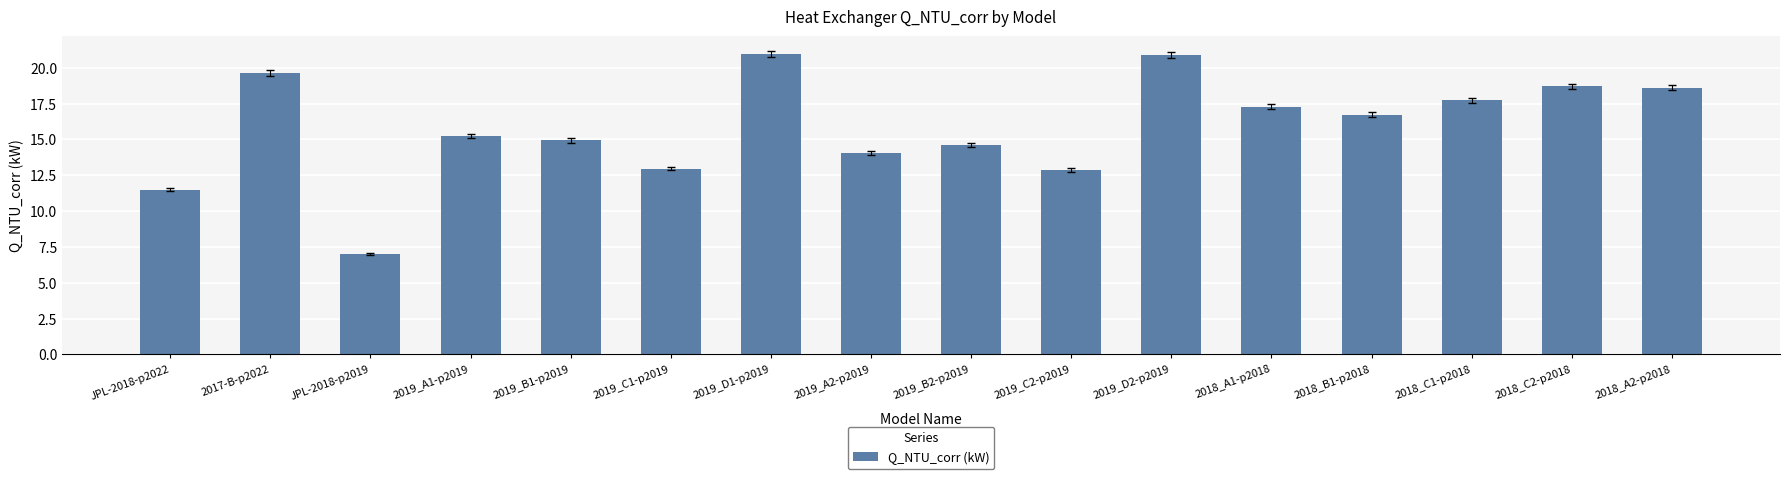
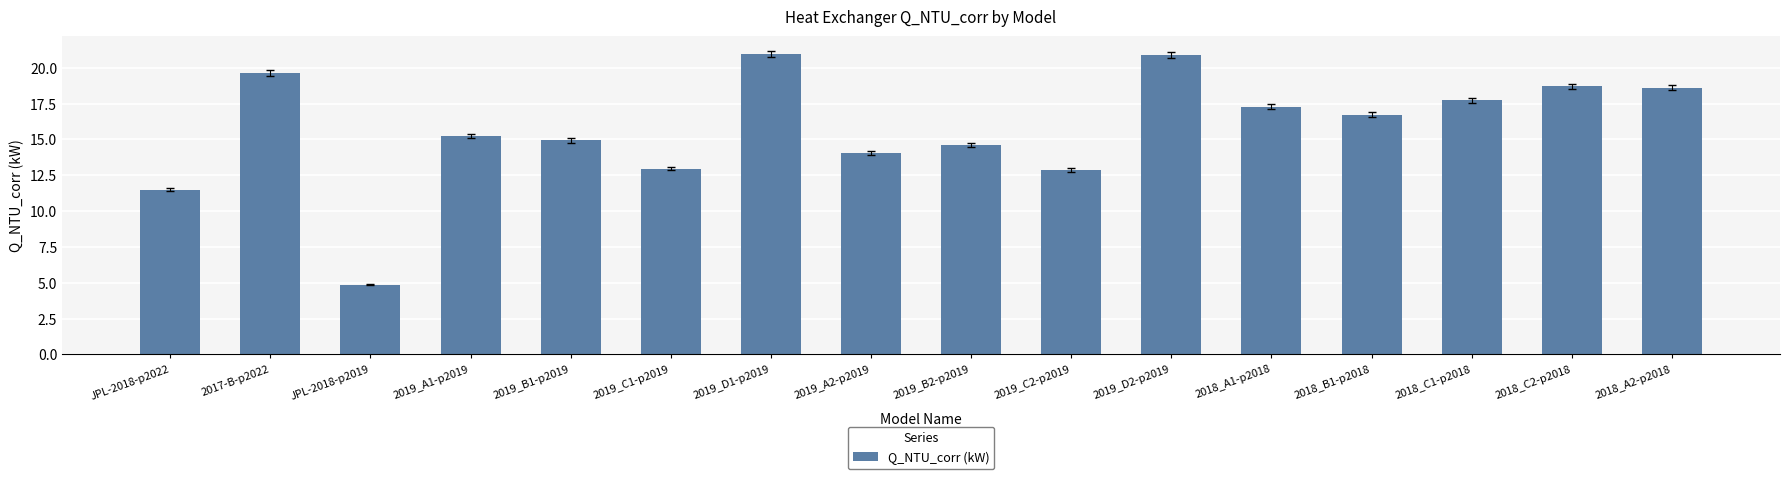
Q_NTU_corr (kW), JPL-2018-p2019: 7.0 -> 4.9
